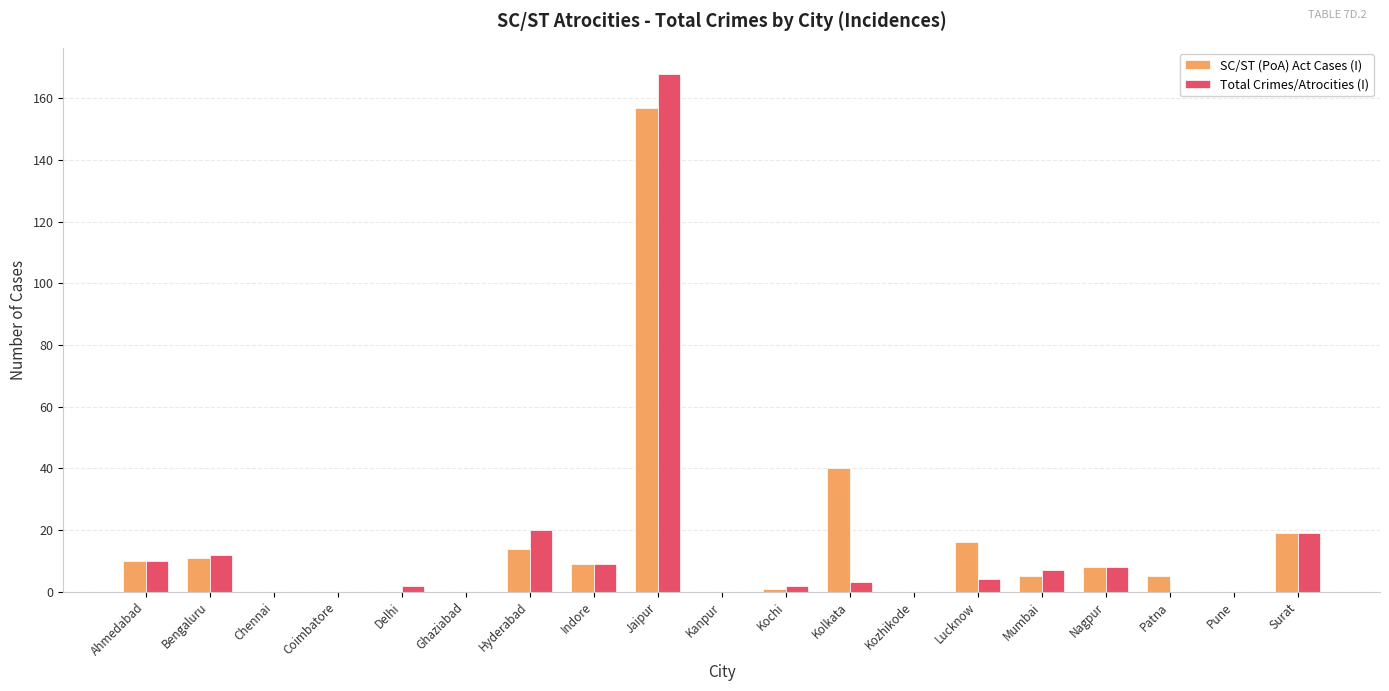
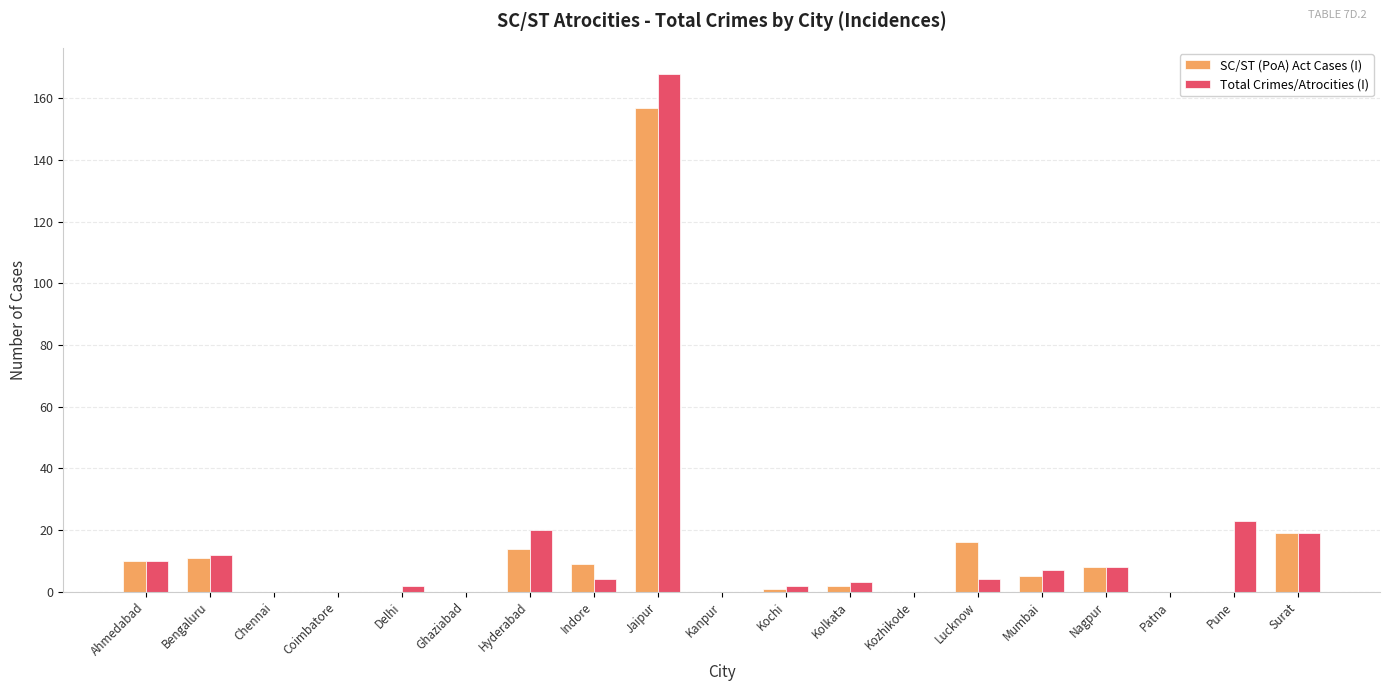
Total Crimes/Atrocities (I), Indore: 9 -> 4
SC/ST (PoA) Act Cases (I), Kolkata: 40 -> 2
SC/ST (PoA) Act Cases (I), Patna: 5 -> 0
Total Crimes/Atrocities (I), Pune: 0 -> 23
